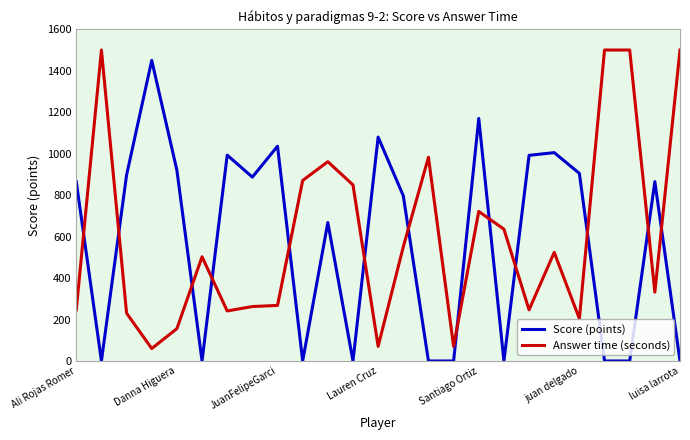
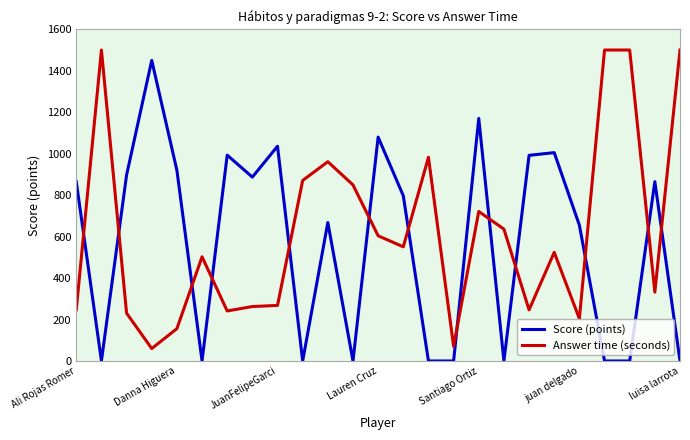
Answer time (seconds), Lauren Cruz: 70 -> 600
Score (points), juan delgado: 910 -> 660
